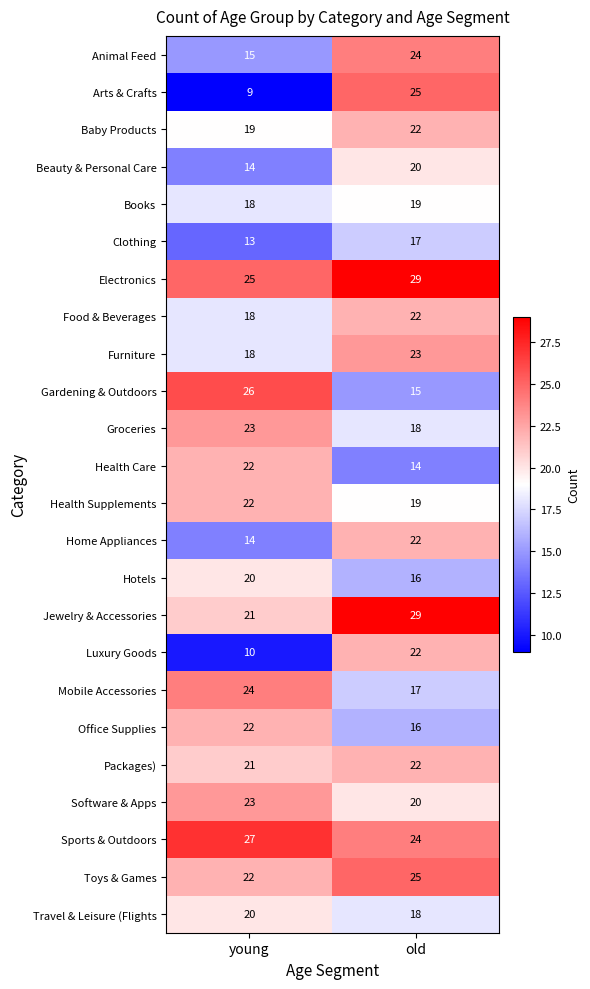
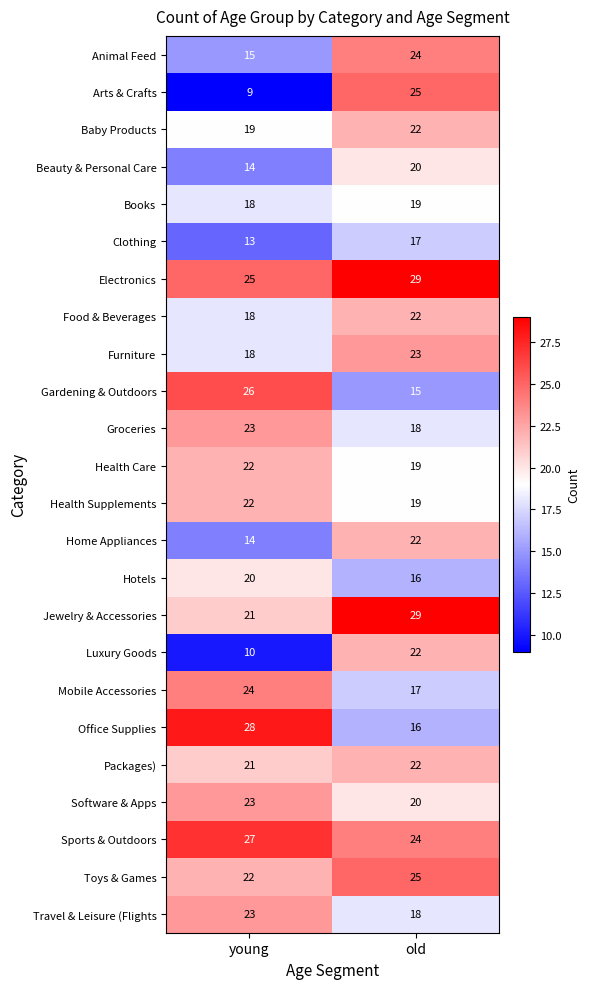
Health Care, old: 14 -> 19
Office Supplies, young: 22 -> 28
Travel & Leisure (Flights, young: 20 -> 23
